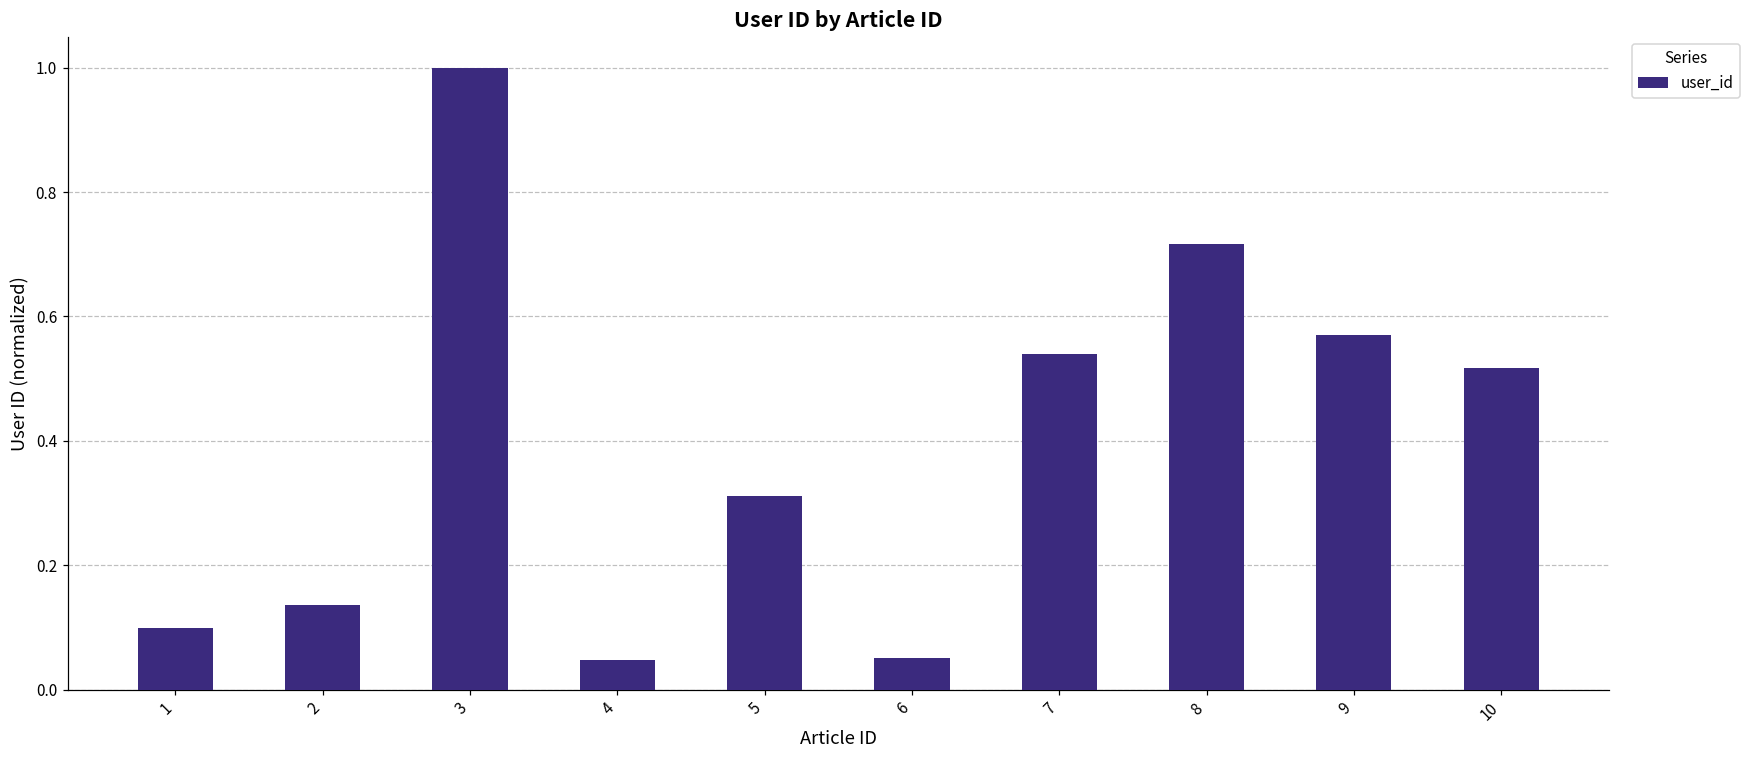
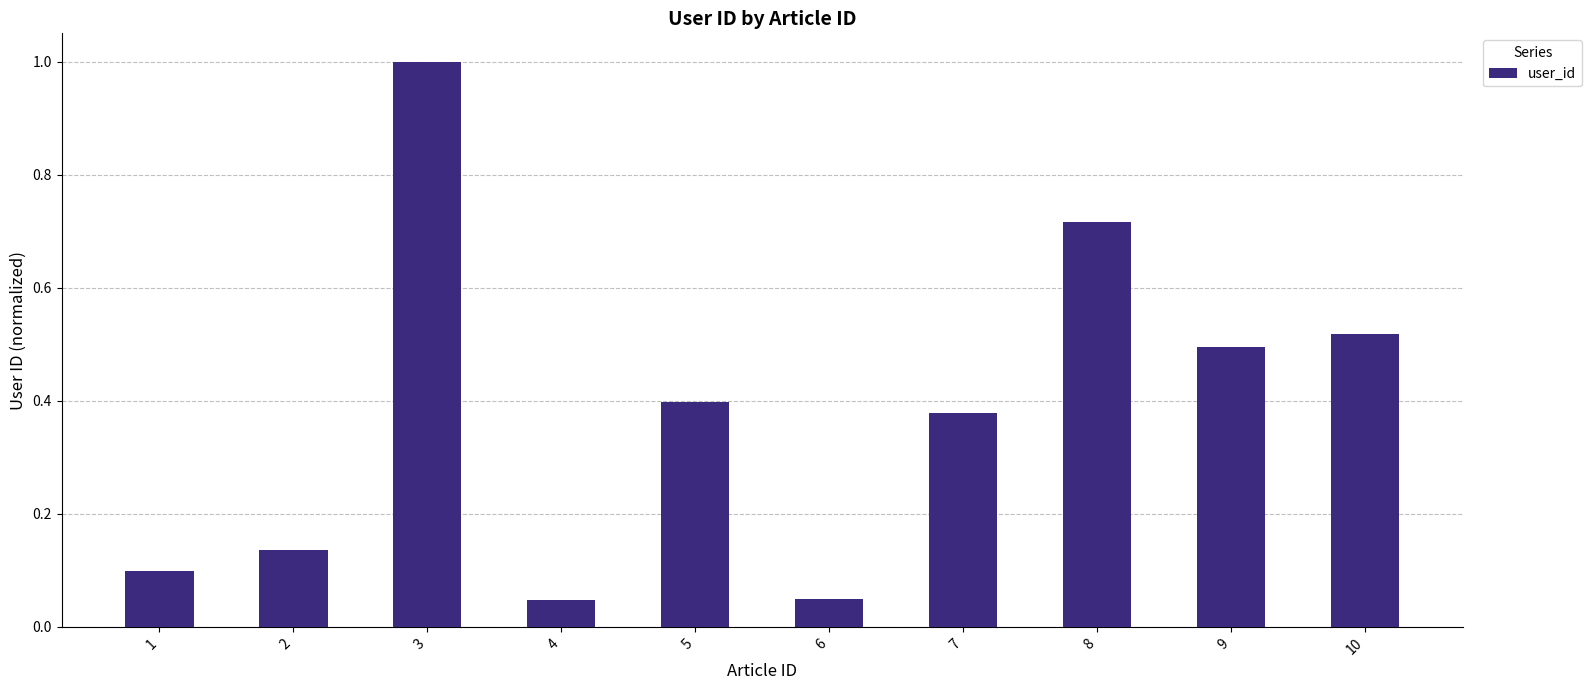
5: 0.31 -> 0.40
7: 0.54 -> 0.38
9: 0.57 -> 0.50
